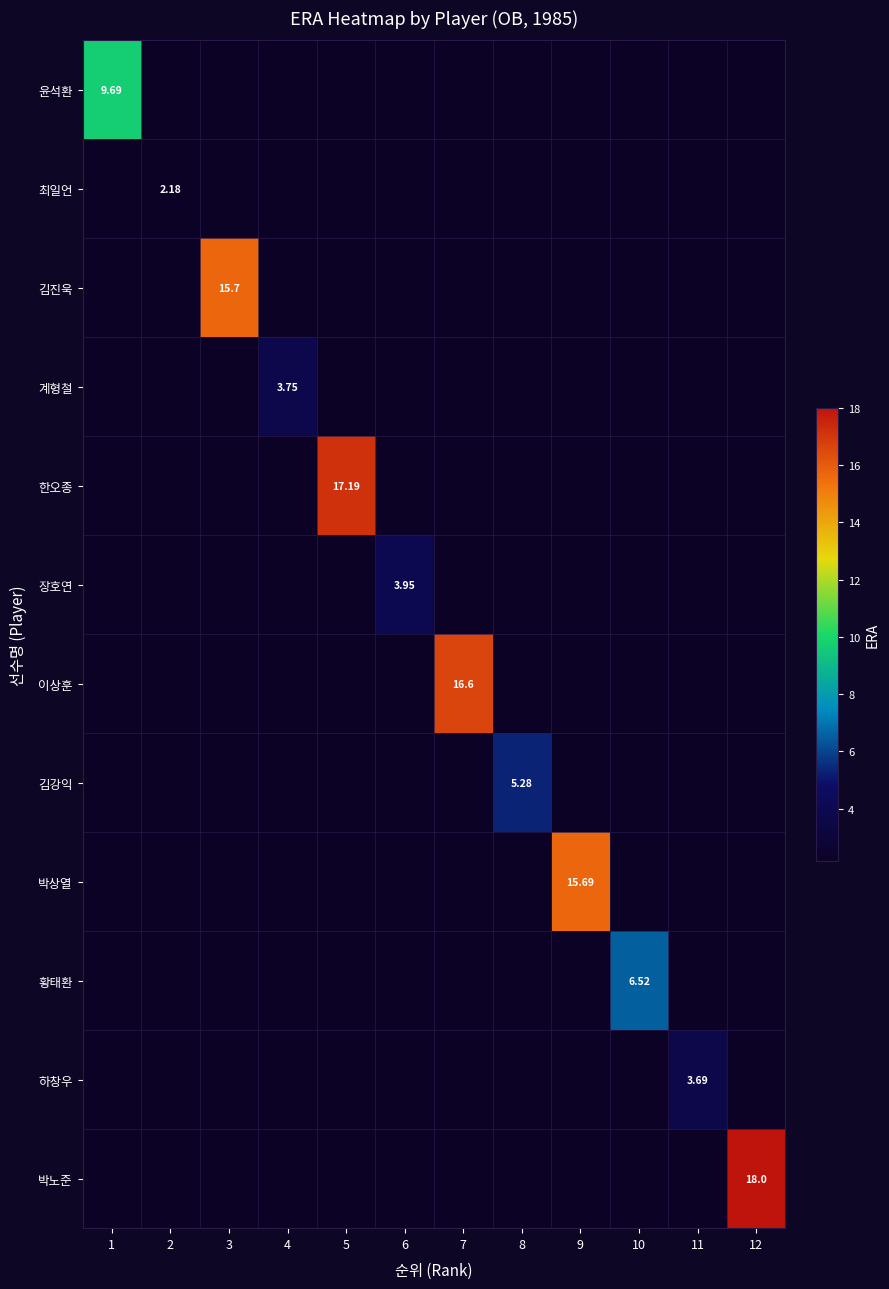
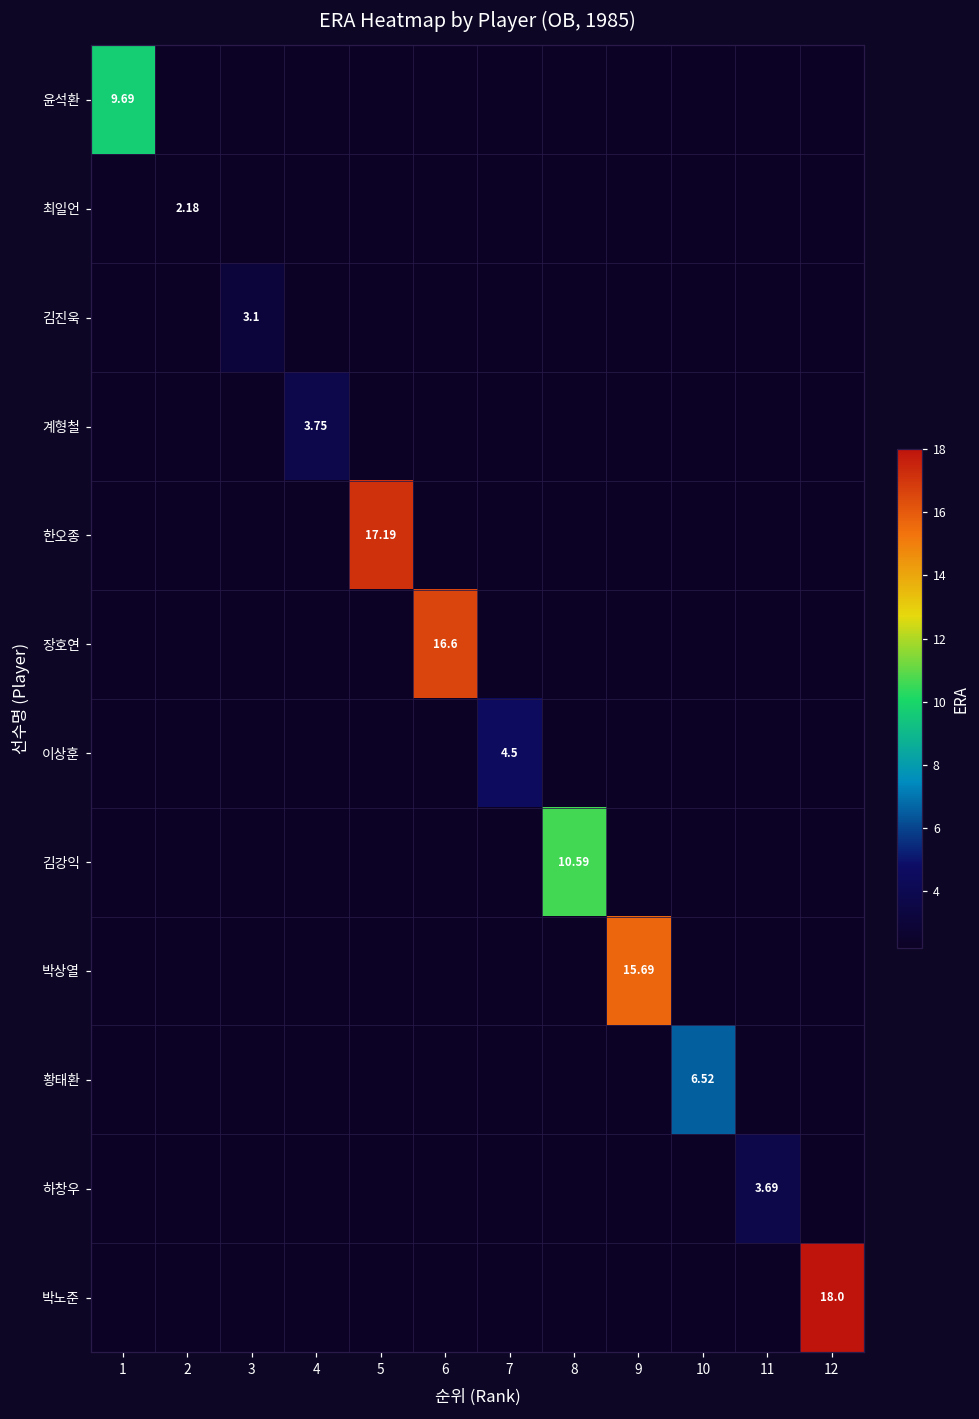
김진욱, 3: 15.7 -> 3.1
장호연, 6: 3.95 -> 16.6
이상훈, 7: 16.6 -> 4.5
김강익, 8: 5.28 -> 10.59
